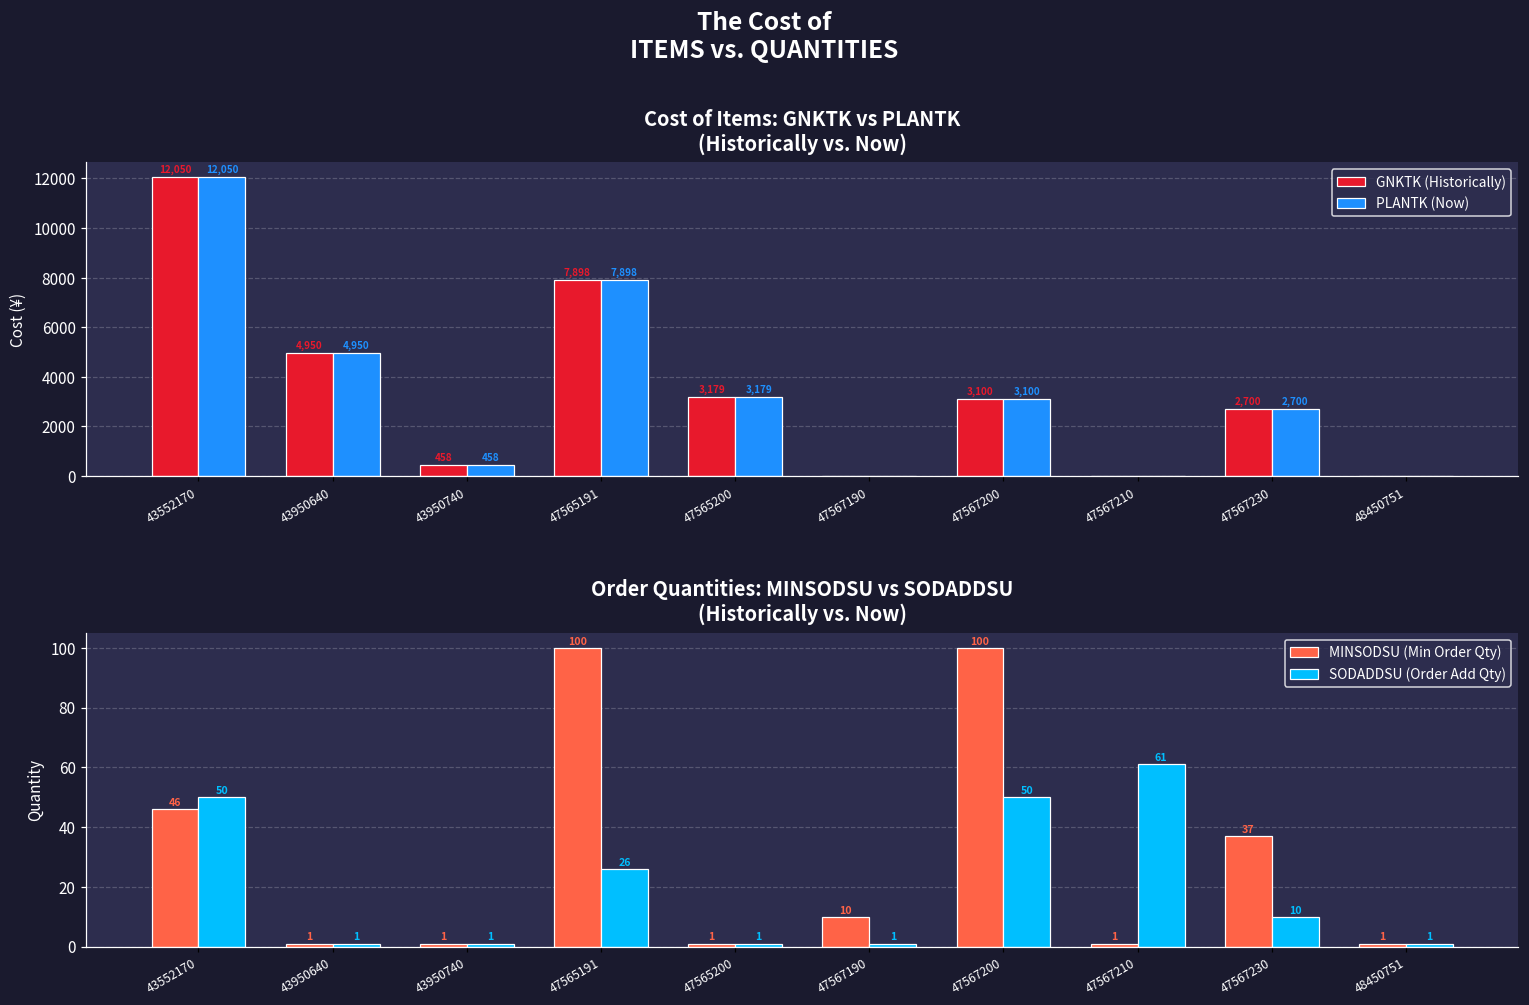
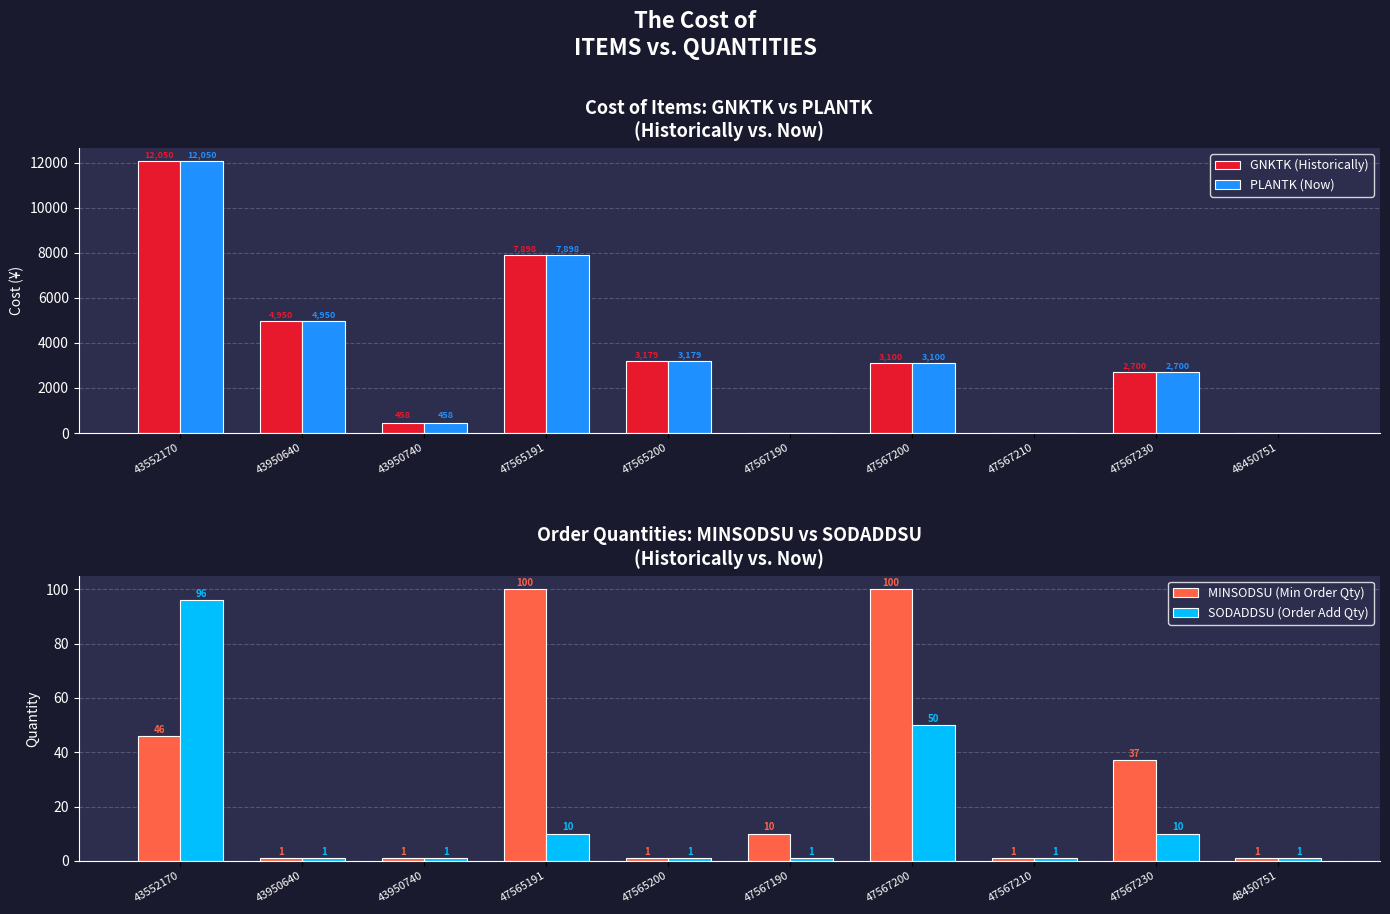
Order Quantities: MINSODSU vs SODADDSU (Historically vs. Now), SODADDSU (Order Add Qty), 43552170: 50 -> 96
Order Quantities: MINSODSU vs SODADDSU (Historically vs. Now), SODADDSU (Order Add Qty), 47565191: 26 -> 10
Order Quantities: MINSODSU vs SODADDSU (Historically vs. Now), SODADDSU (Order Add Qty), 47567210: 61 -> 1
